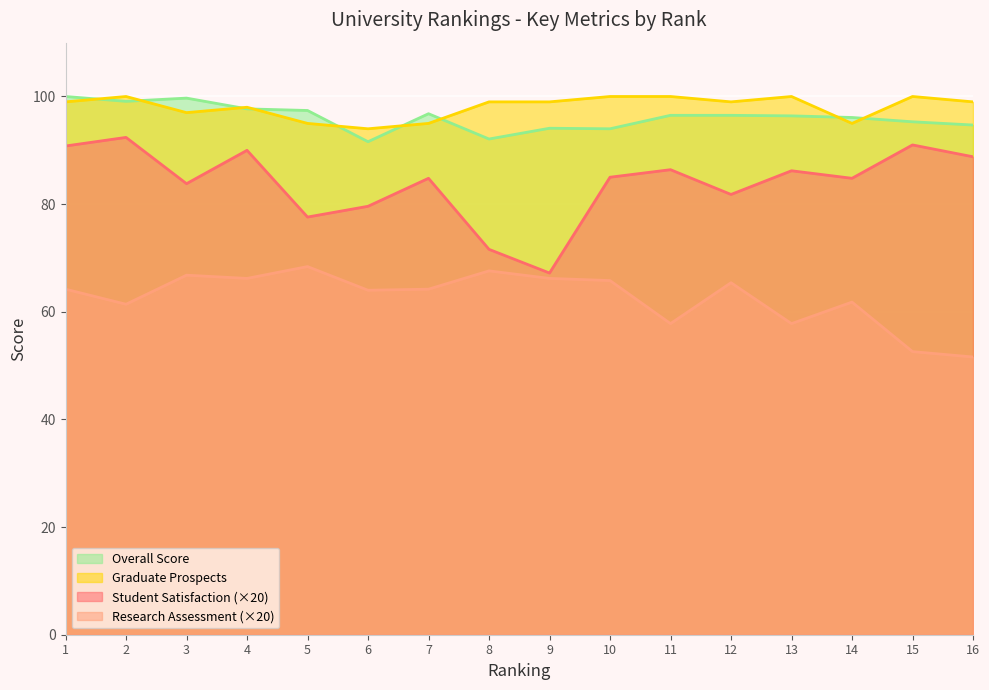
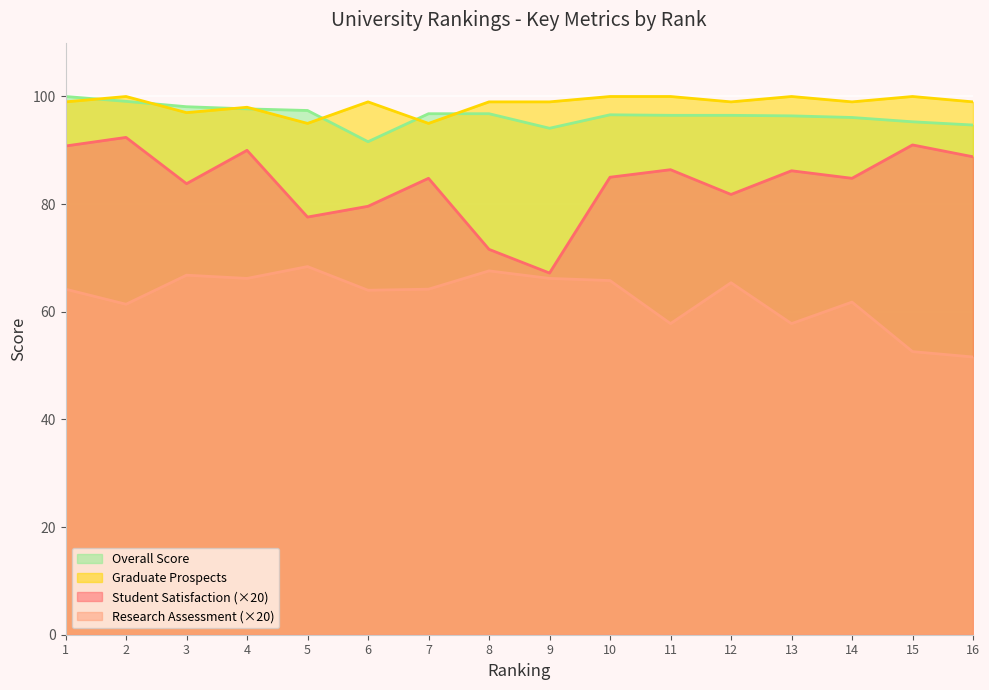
Overall Score, 3: 100 -> 98
Graduate Prospects, 6: 94 -> 99
Overall Score, 8: 92 -> 97
Overall Score, 10: 94 -> 97
Graduate Prospects, 14: 95 -> 99
